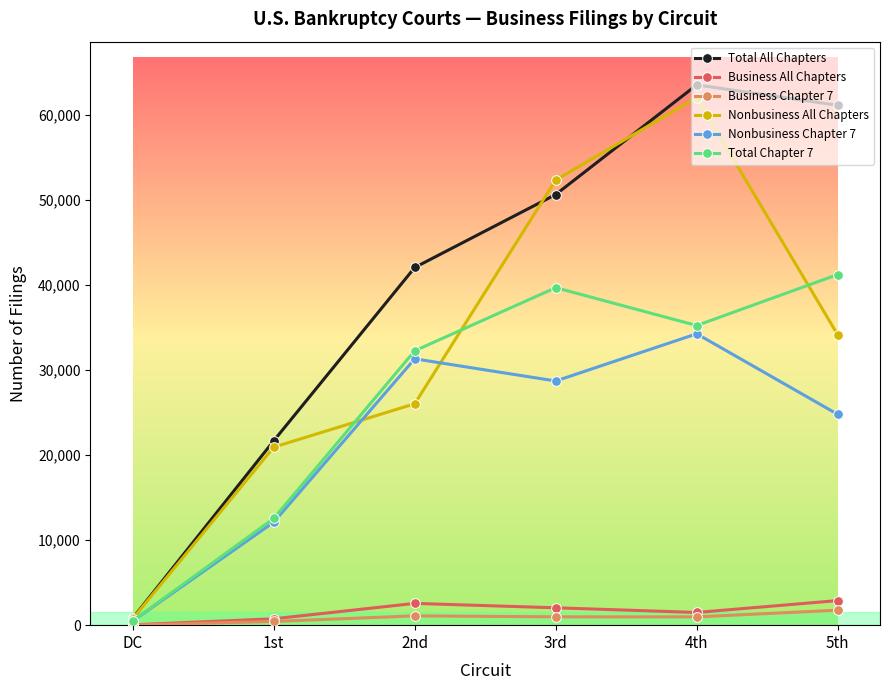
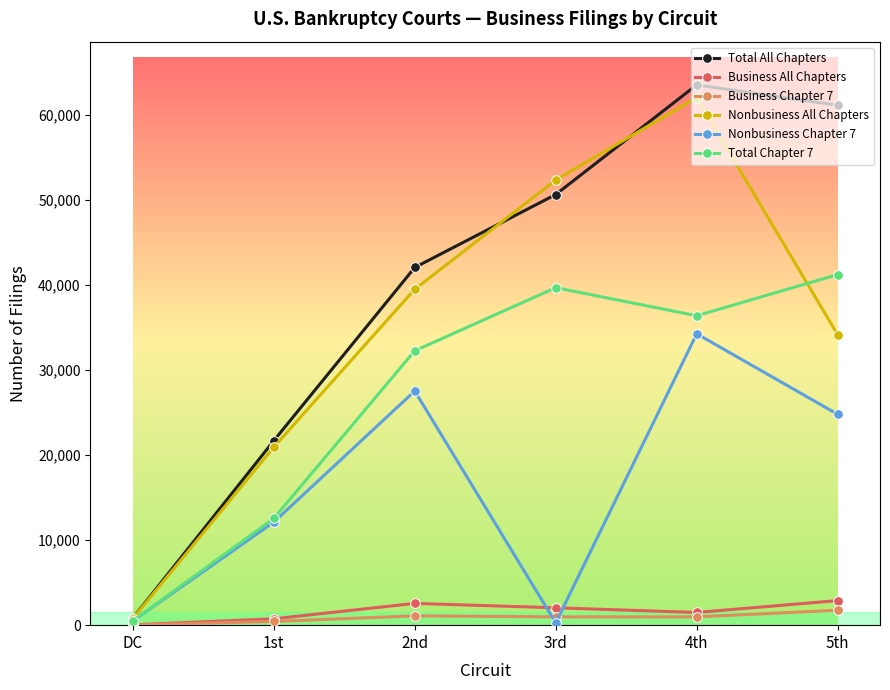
Nonbusiness All Chapters, 2nd: 26,000 -> 39,000
Nonbusiness Chapter 7, 2nd: 31,000 -> 28,000
Nonbusiness Chapter 7, 3rd: 29,000 -> 0
Total Chapter 7, 4th: 35,000 -> 36,000
